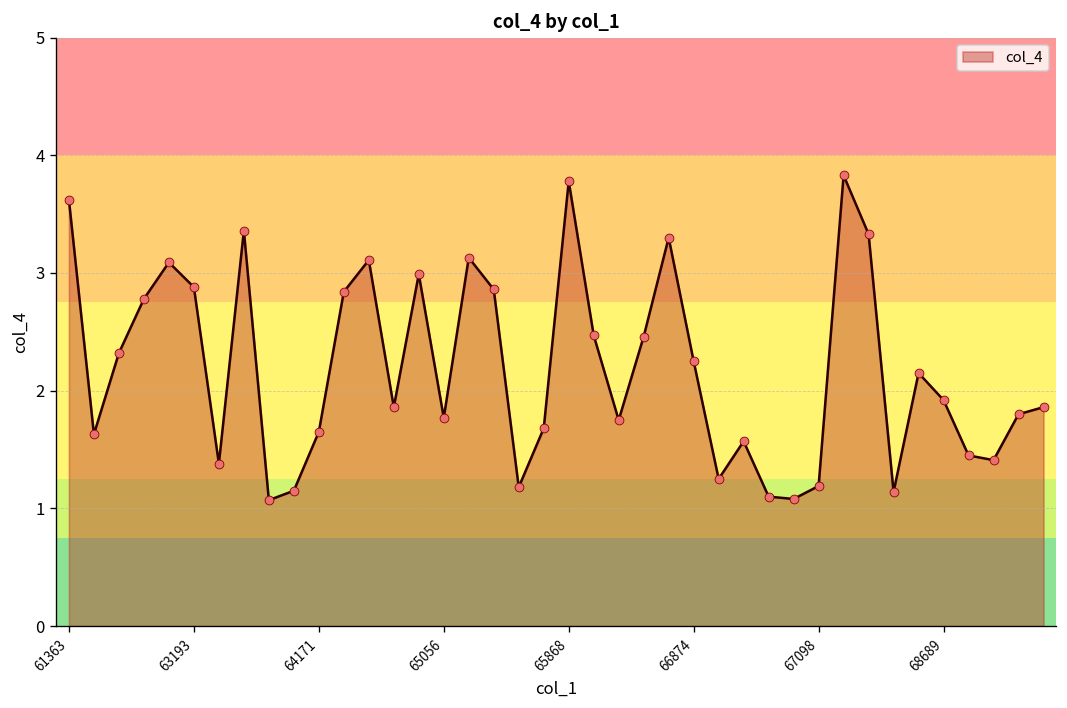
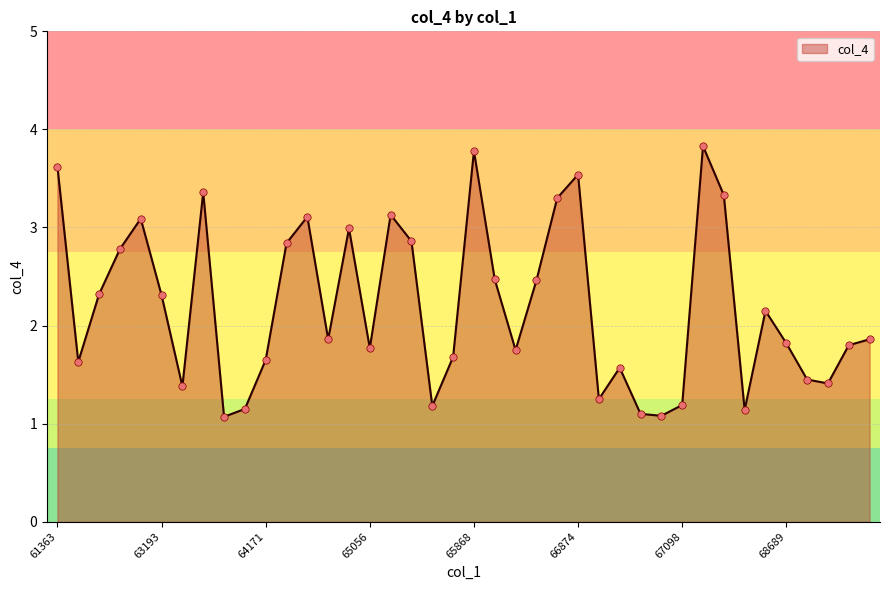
63193: 2.9 -> 2.3
66874: 2.3 -> 3.5
68689: 1.9 -> 1.8
